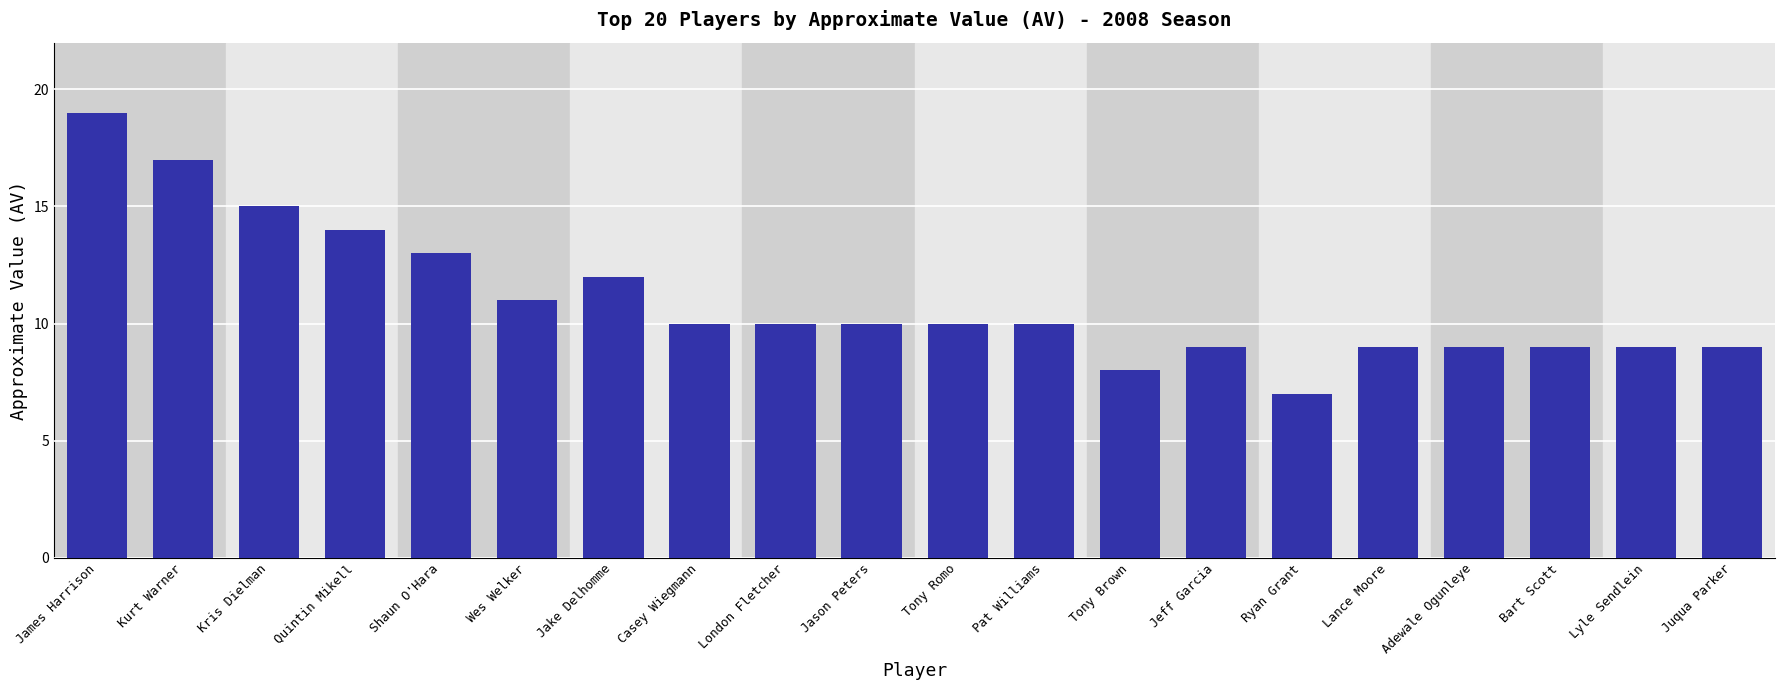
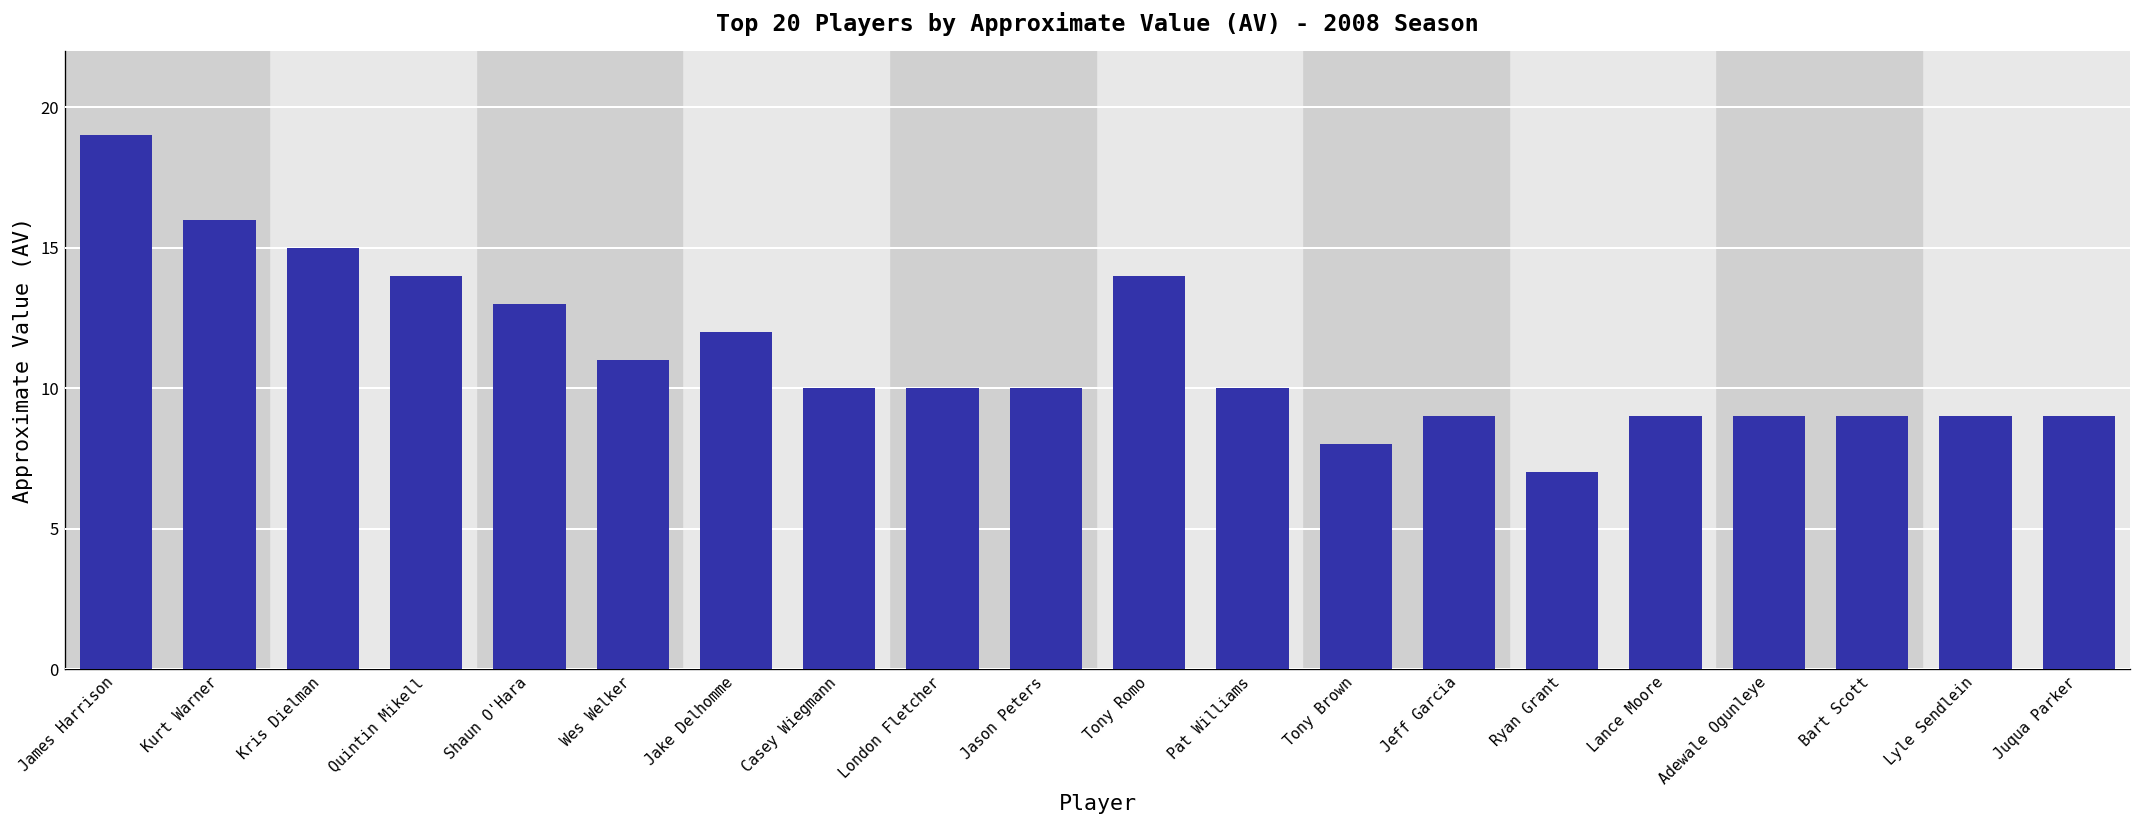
Kurt Warner: 17 -> 16
Tony Romo: 10 -> 14
